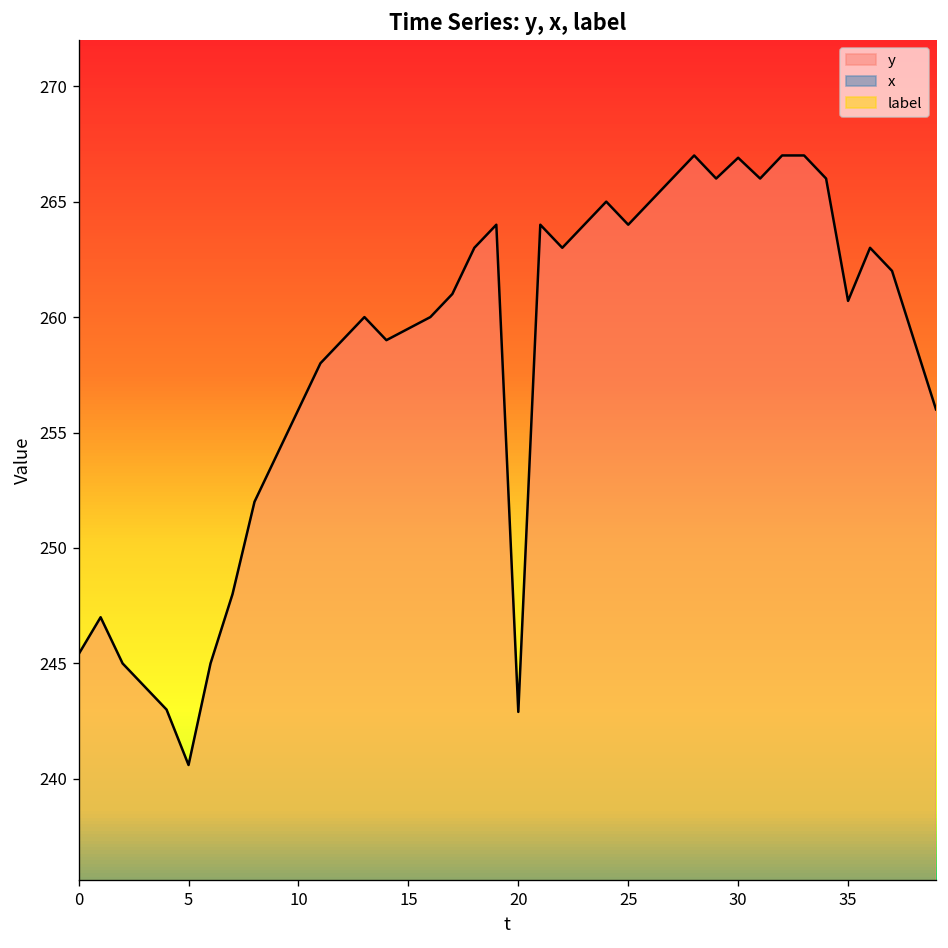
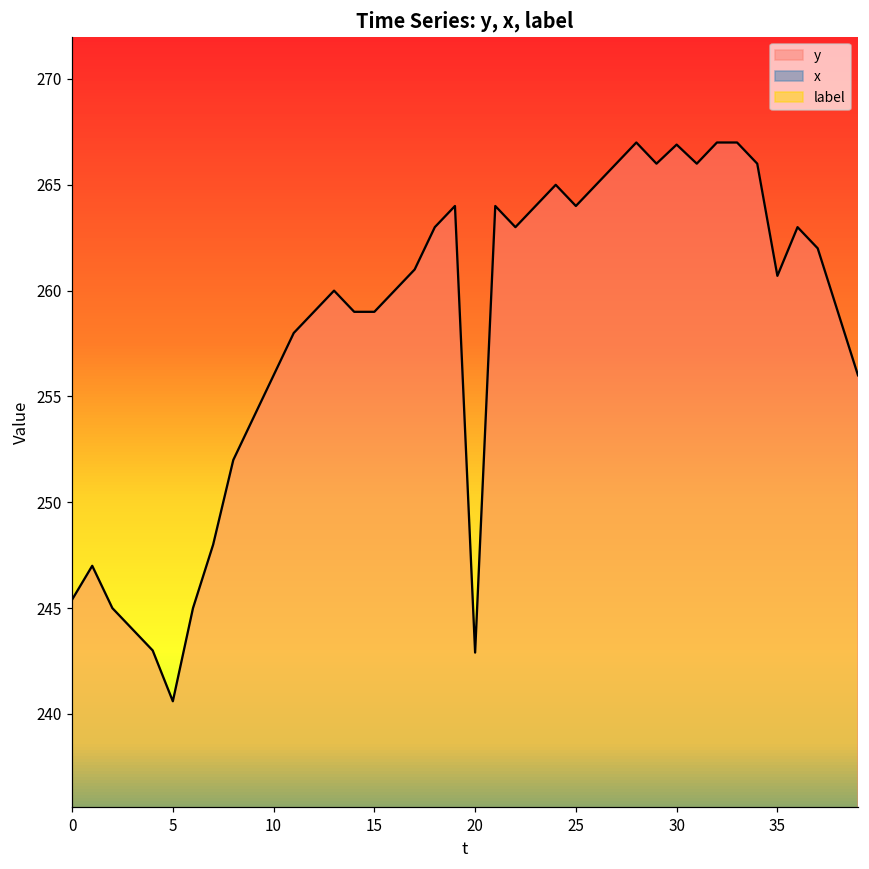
y, 15: 259.5 -> 259.0
